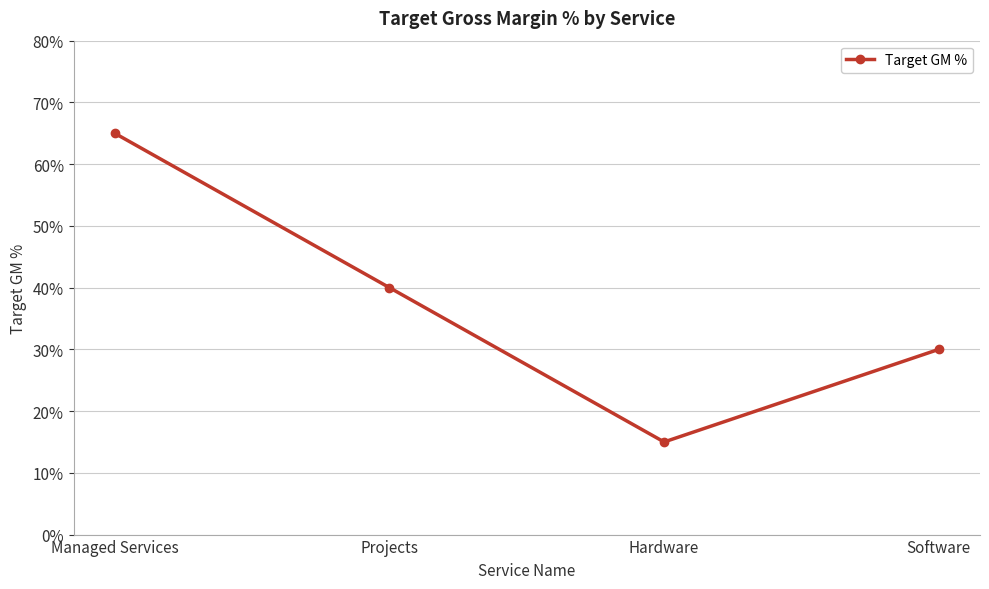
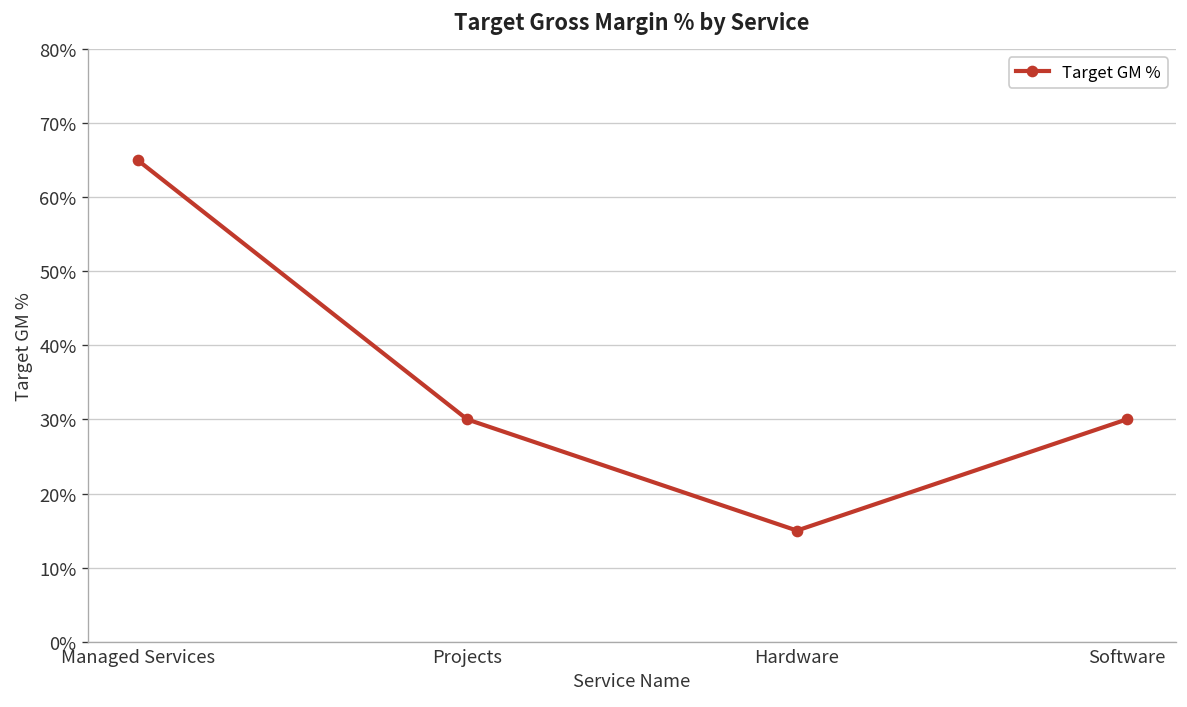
Projects: 40% -> 30%
